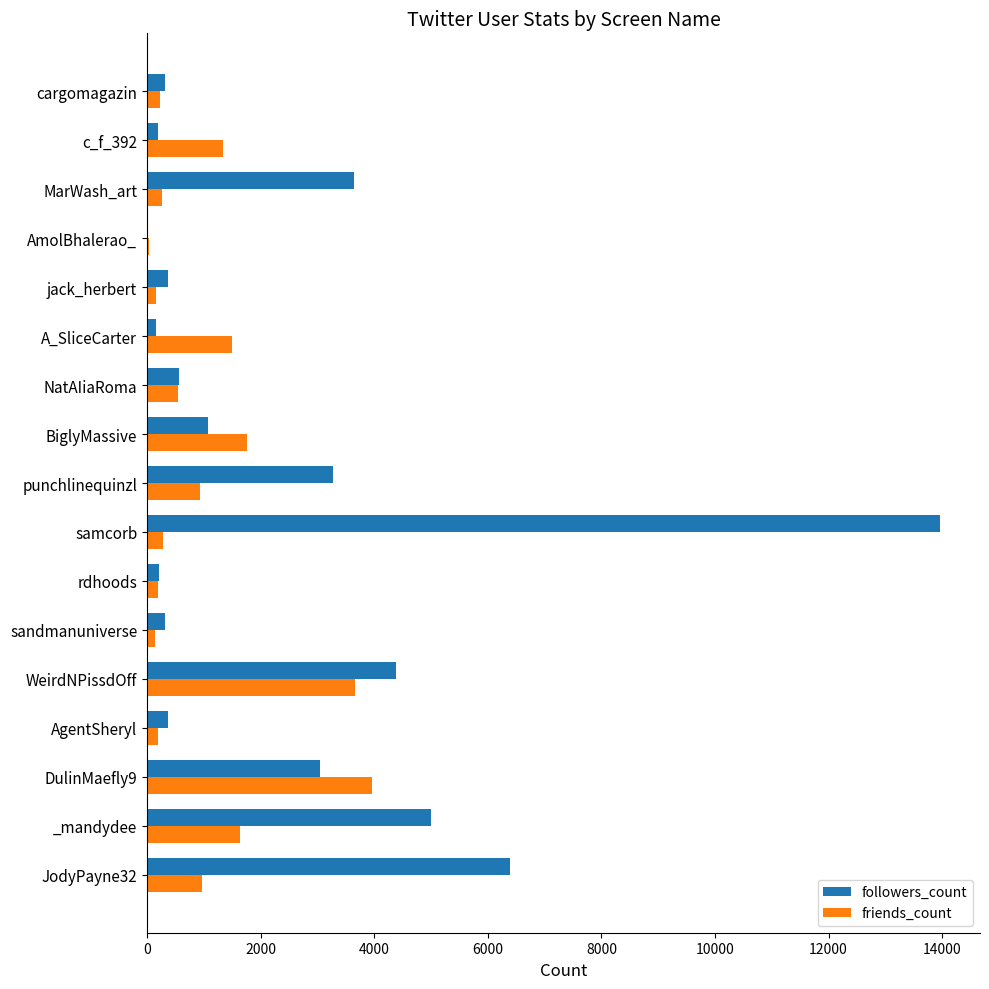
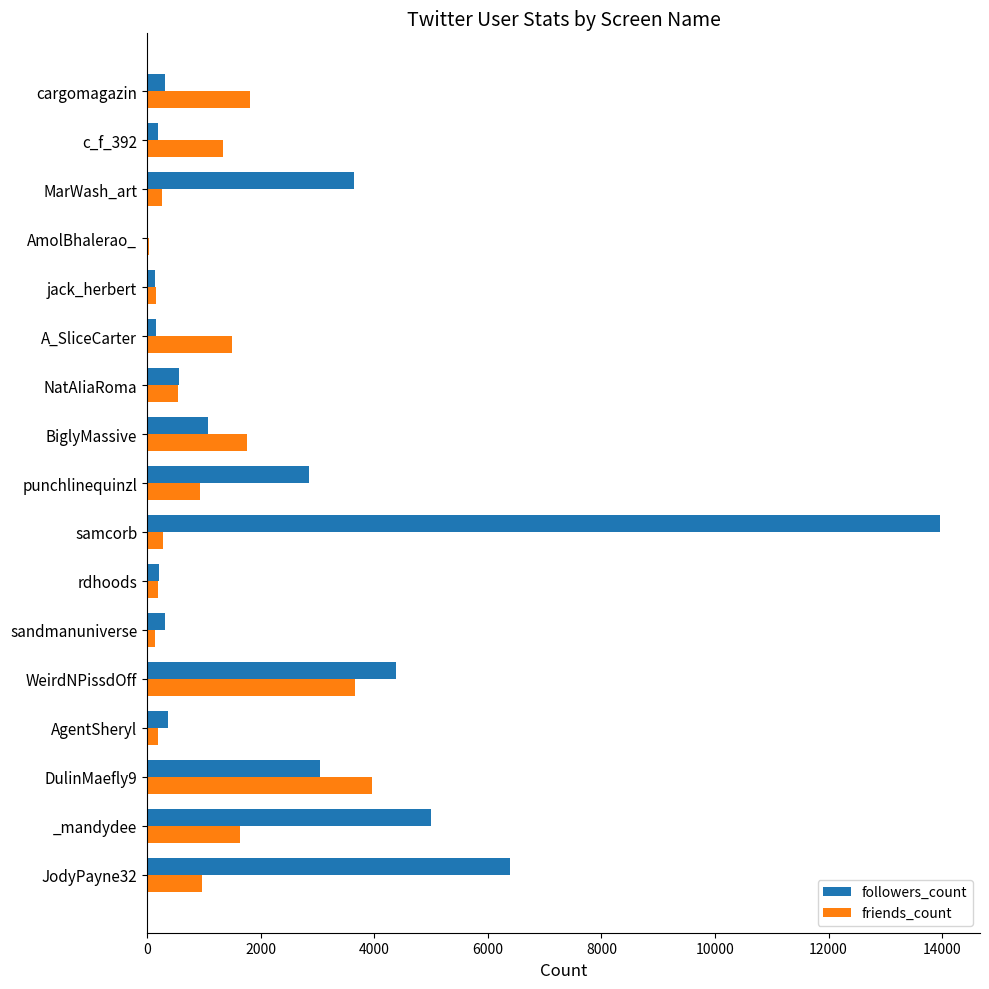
friends_count, cargomagazin: 200 -> 1800
followers_count, jack_herbert: 400 -> 100
followers_count, punchlinequinzl: 3300 -> 2900
